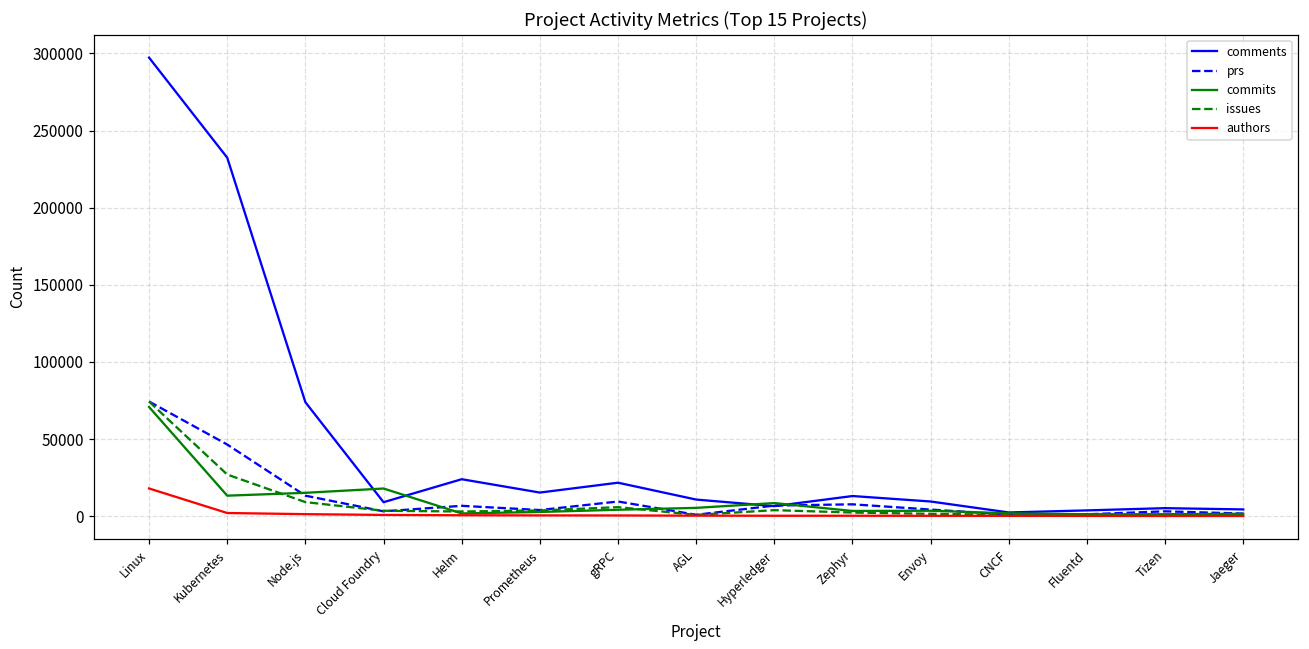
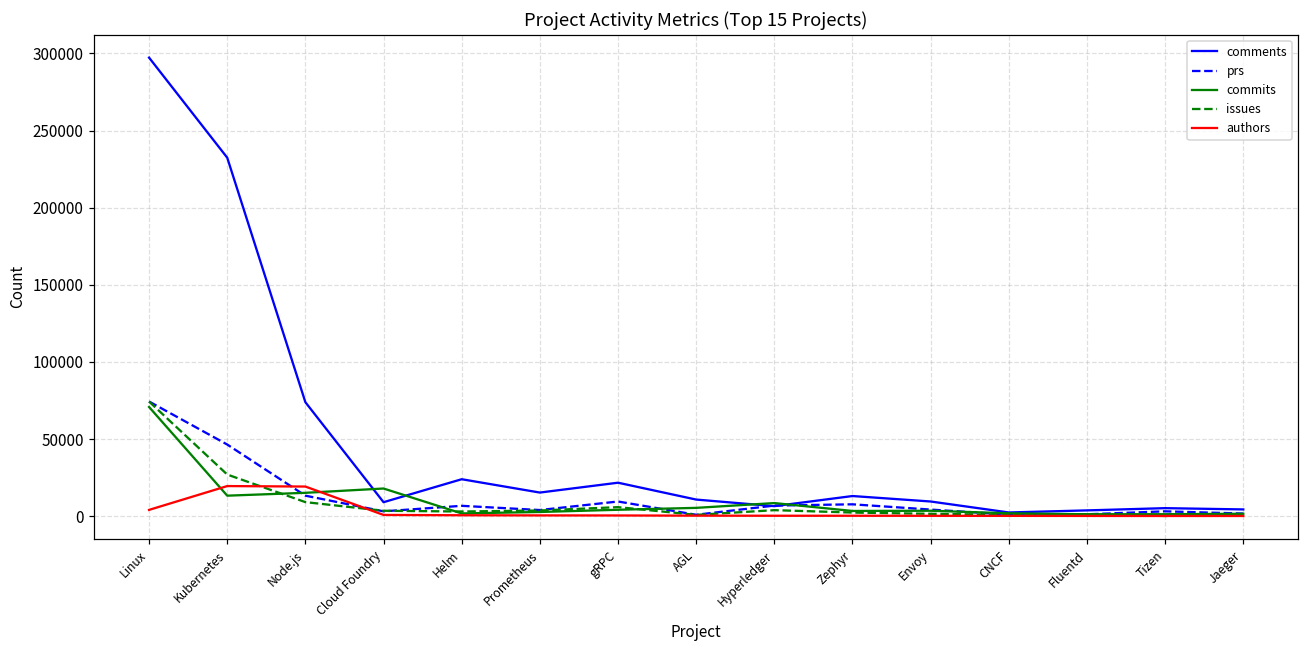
authors, Linux: 18000 -> 4000
authors, Kubernetes: 2000 -> 20000
authors, Node.js: 1000 -> 19000
